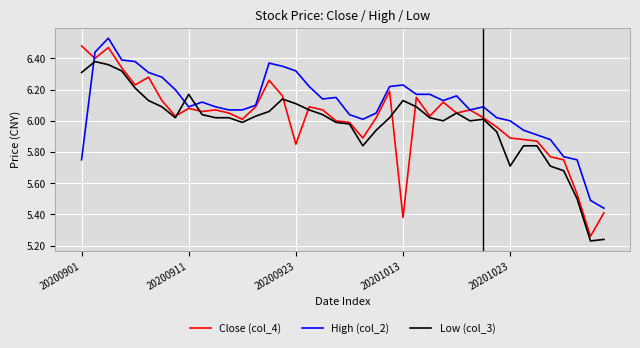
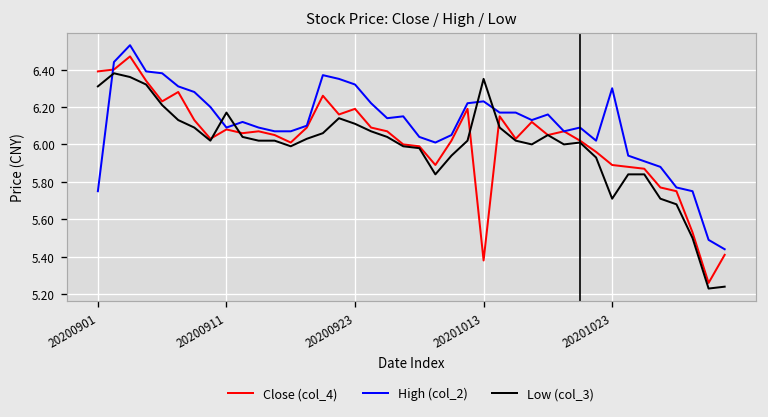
Close (col_4), 20200901: 6.48 -> 6.39
Close (col_4), 20200923: 5.85 -> 6.19
Low (col_3), 20201013: 6.13 -> 6.35
High (col_2), 20201023: 6.0 -> 6.3
